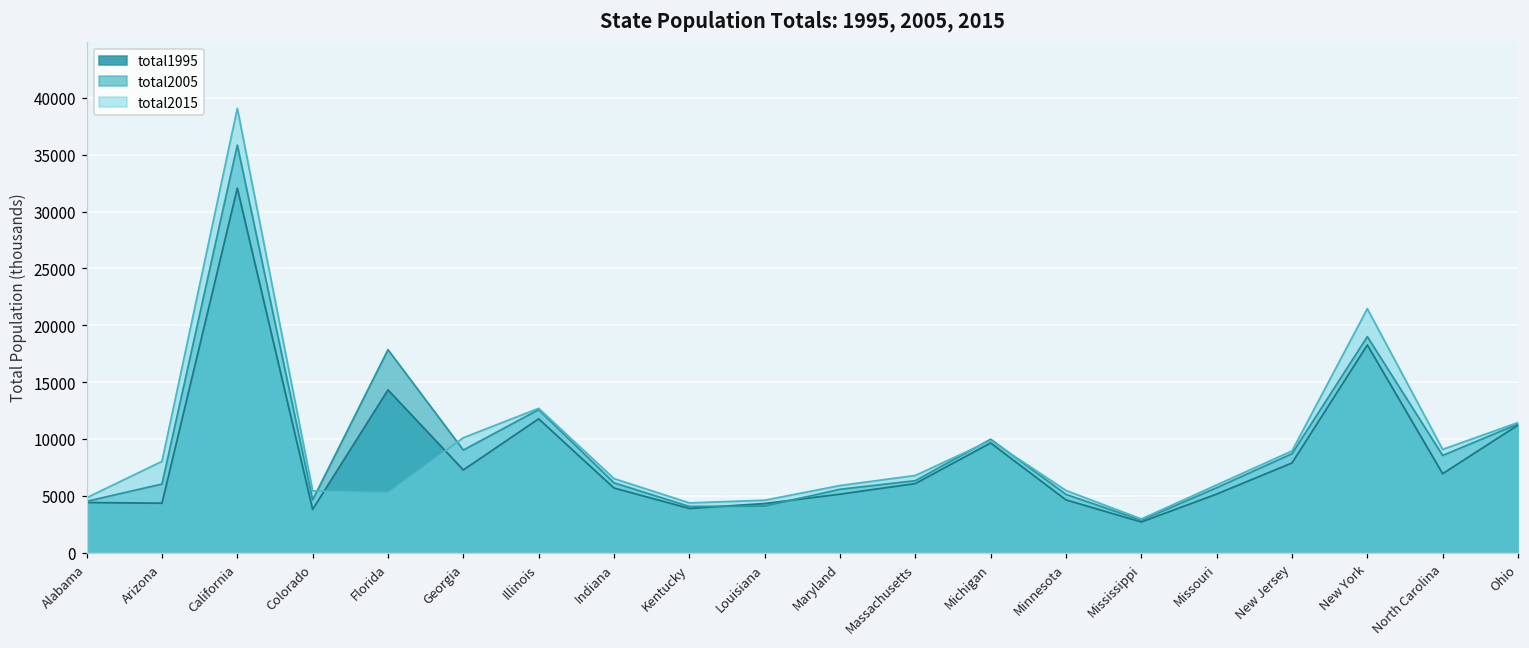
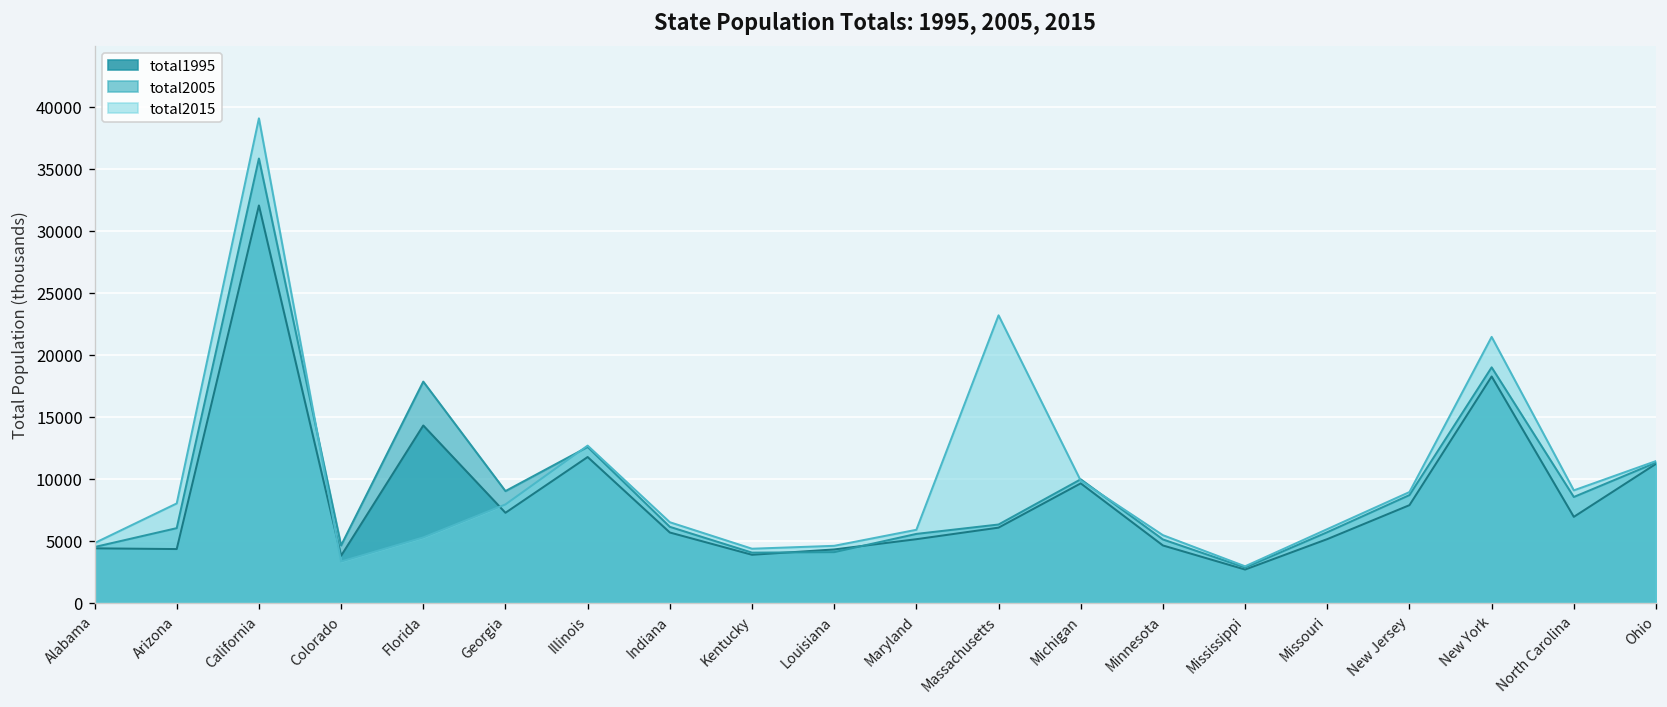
total2015, Colorado: 5400 -> 3300
total2015, Georgia: 10100 -> 7900
total2015, Massachusetts: 6800 -> 23200
